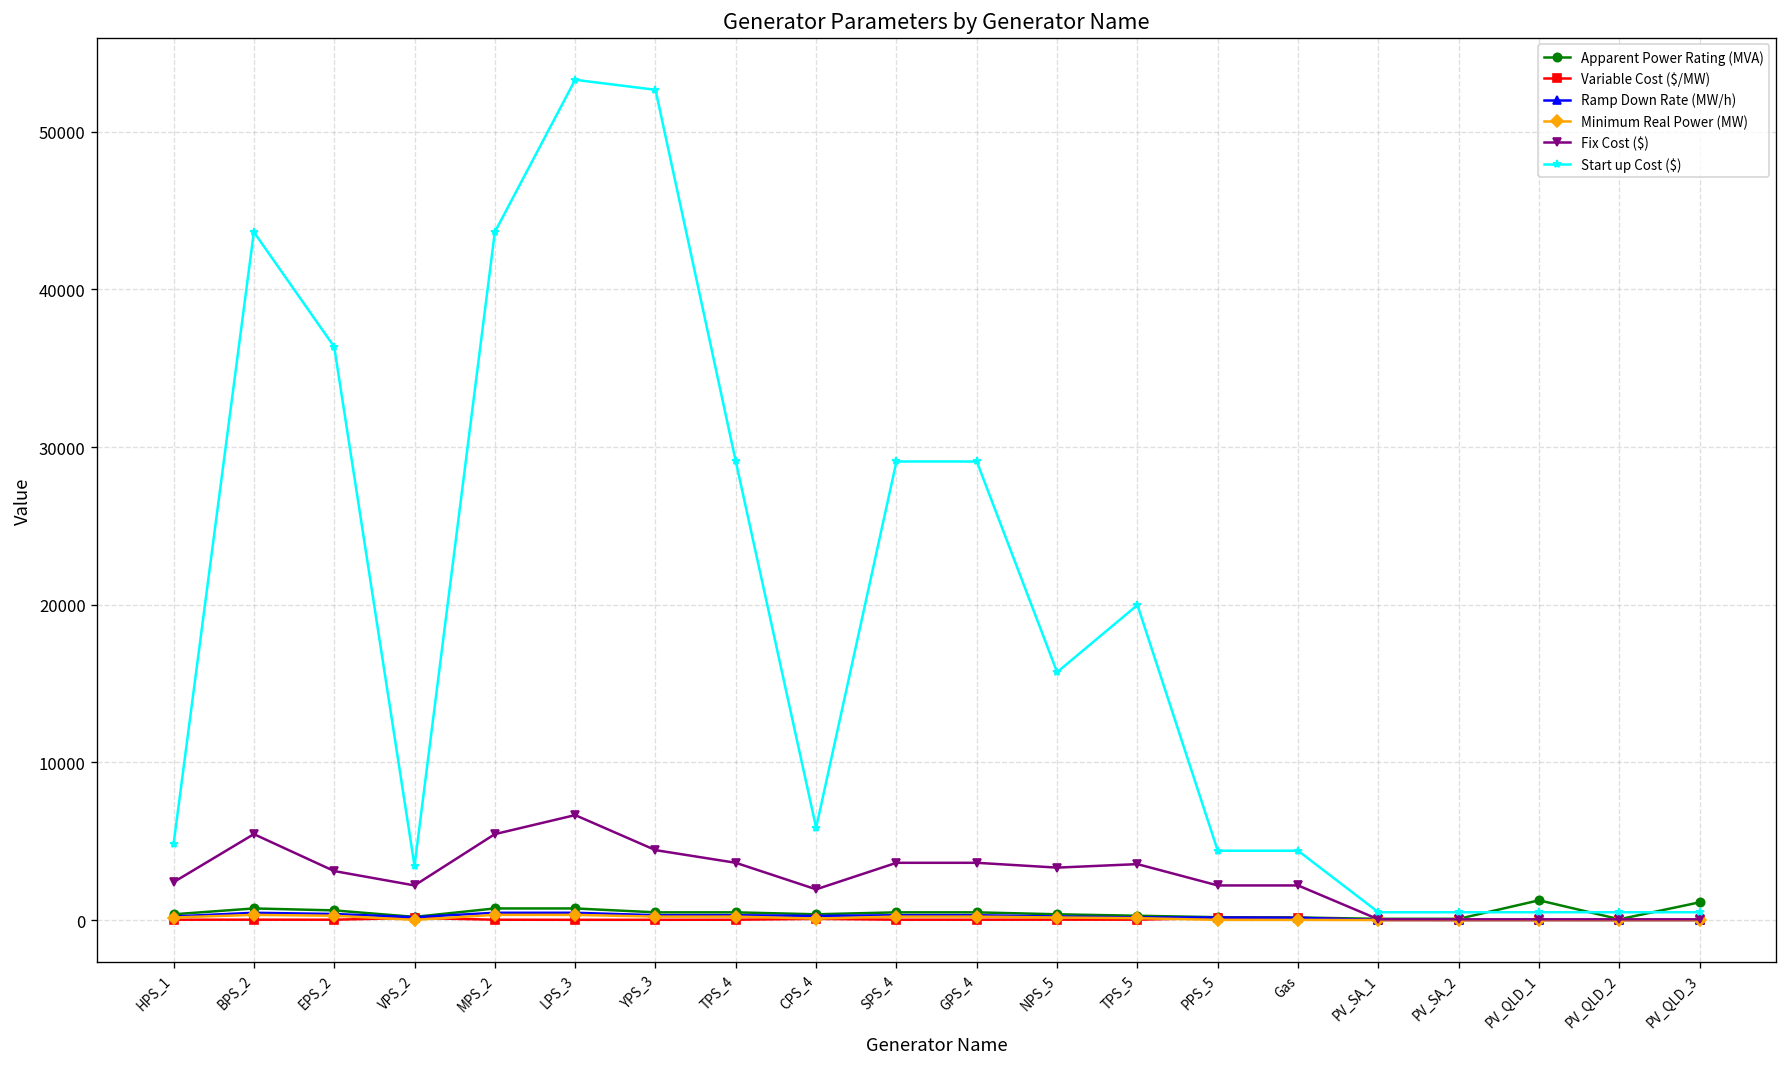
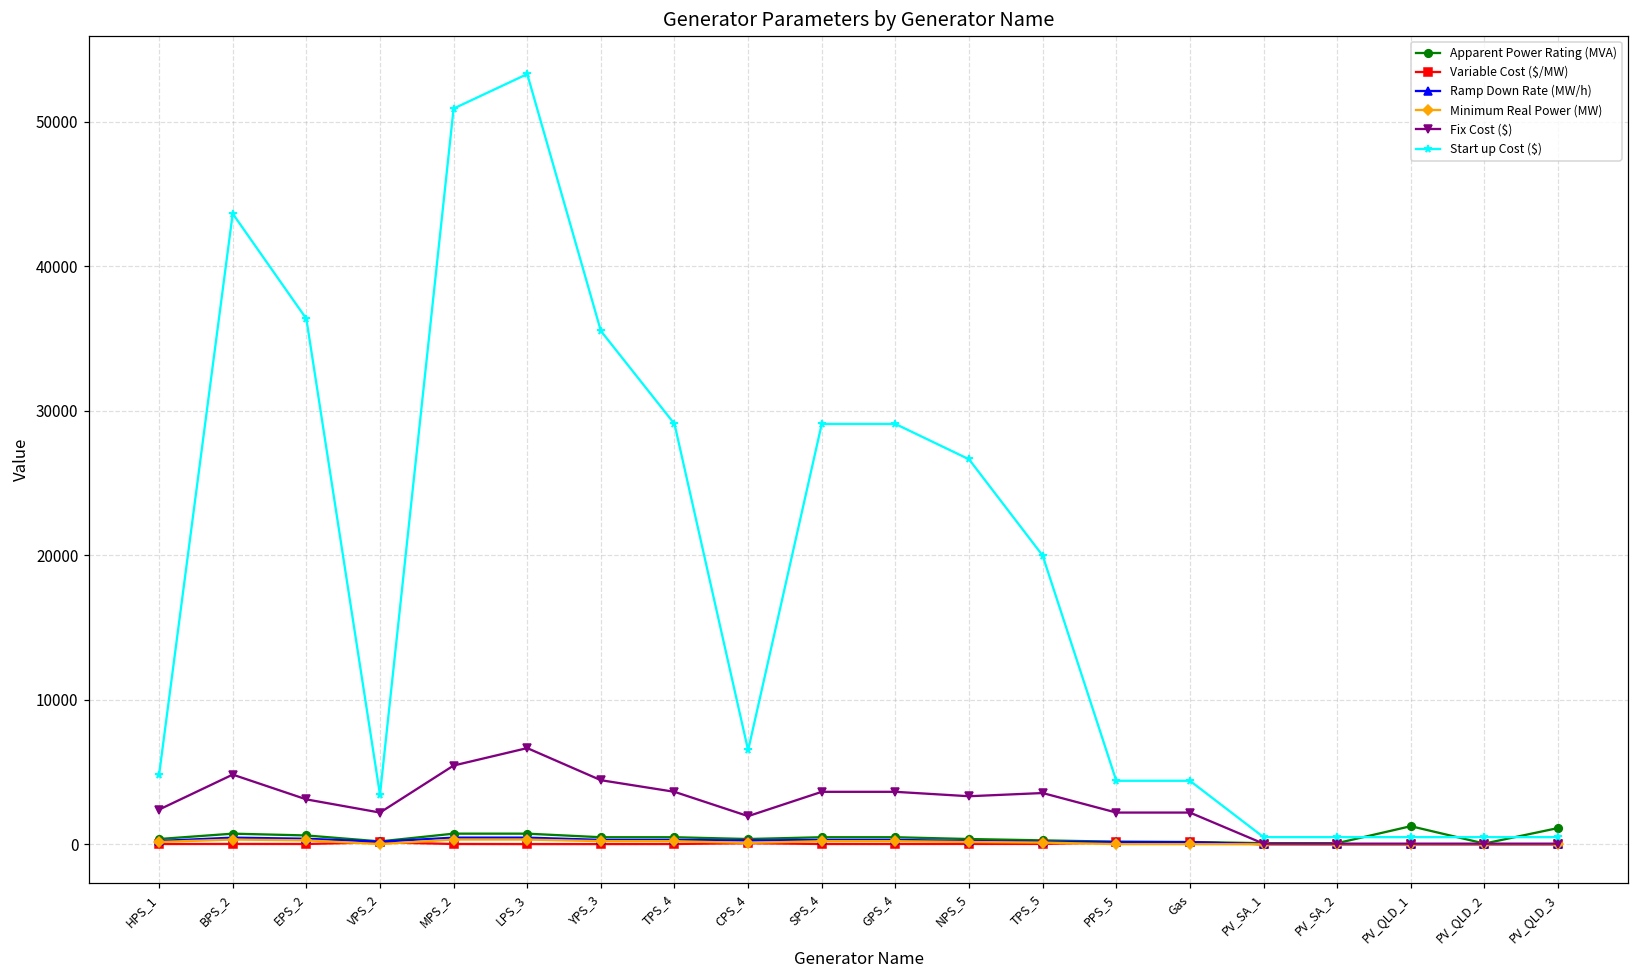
Fix Cost ($), BPS_2: 5500 -> 4800
Start up Cost ($), MPS_2: 43600 -> 50900
Start up Cost ($), YPS_3: 52600 -> 35500
Start up Cost ($), CPS_4: 5900 -> 6500
Start up Cost ($), NPS_5: 15700 -> 26600
